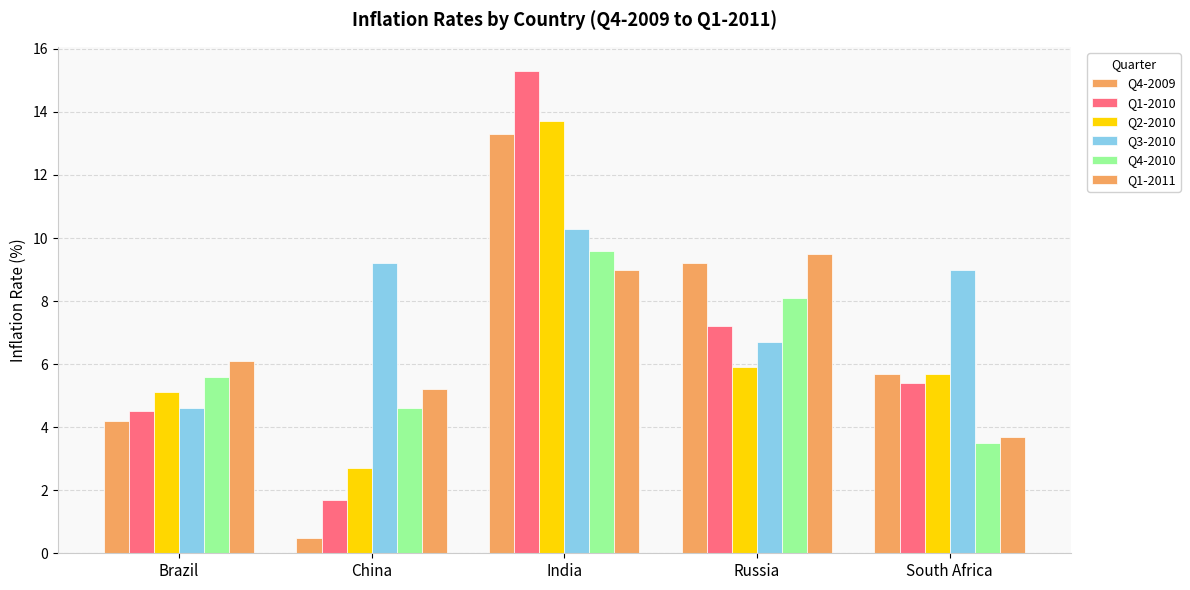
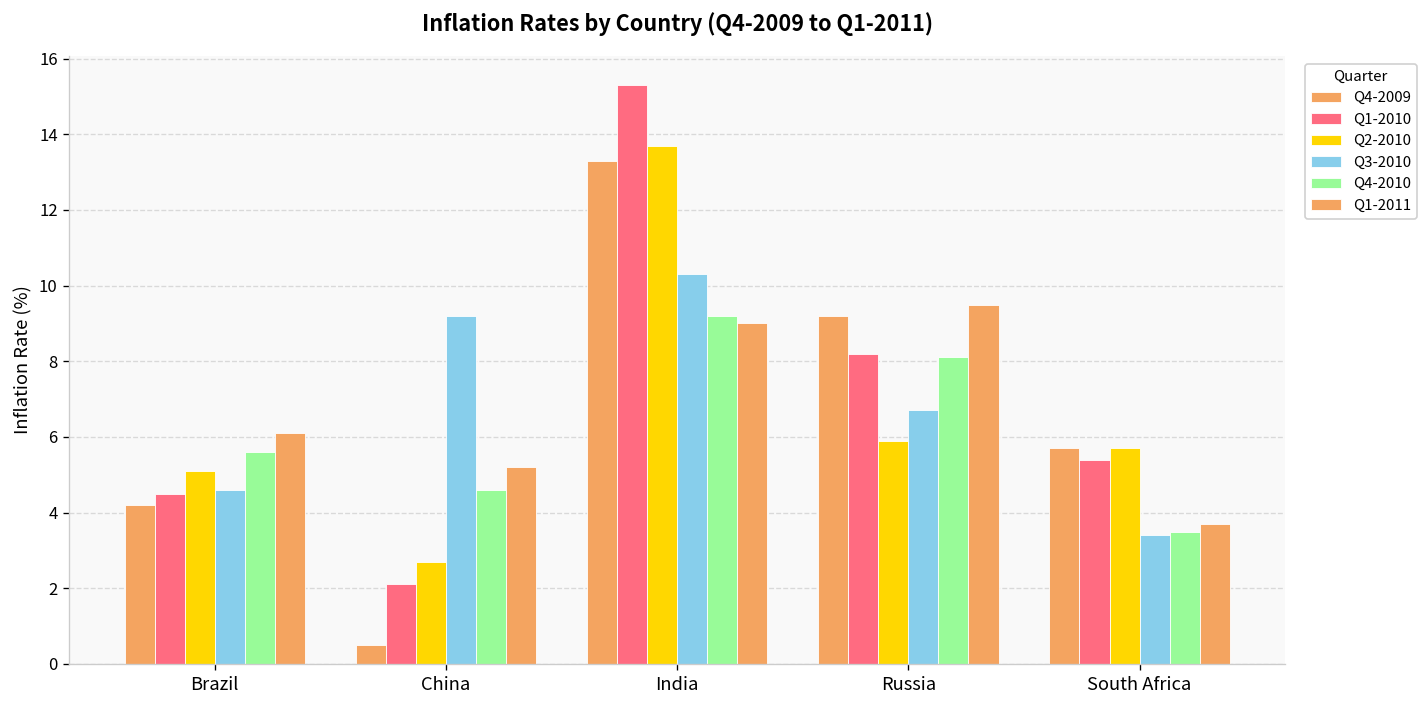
Q1-2010, China: 1.7 -> 2.1
Q4-2010, India: 9.6 -> 9.2
Q1-2010, Russia: 7.2 -> 8.2
Q3-2010, South Africa: 9.0 -> 3.4
